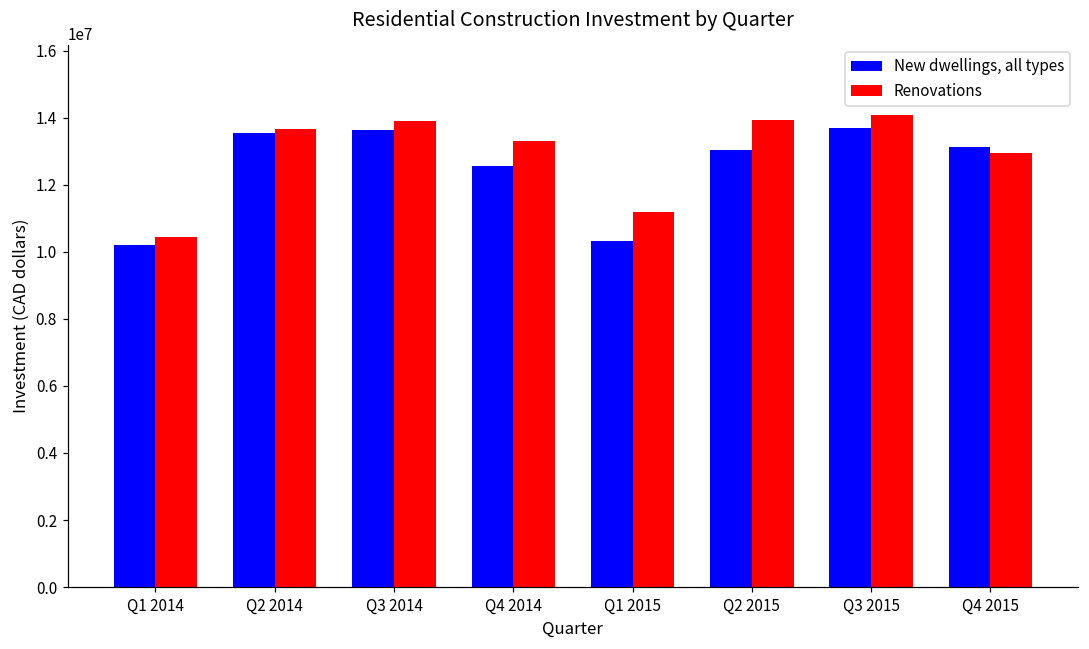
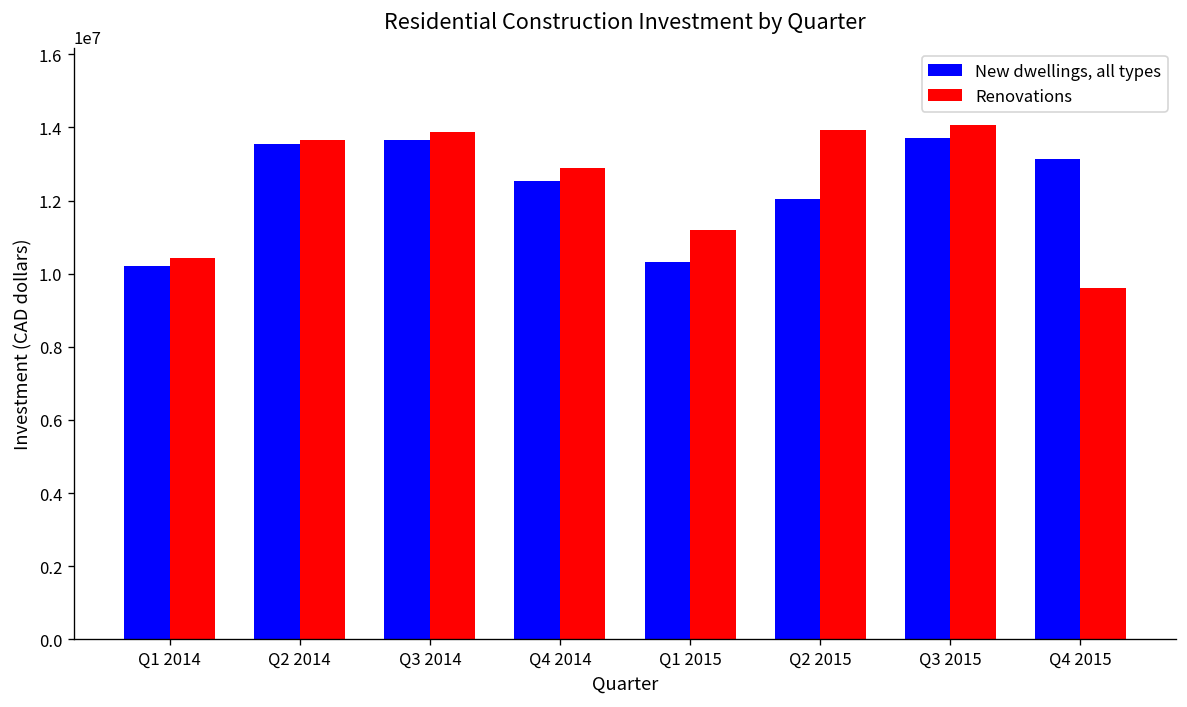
Renovations, Q4 2014: 13300000 -> 12900000
New dwellings, all types, Q2 2015: 13000000 -> 12000000
Renovations, Q4 2015: 12900000 -> 9600000
